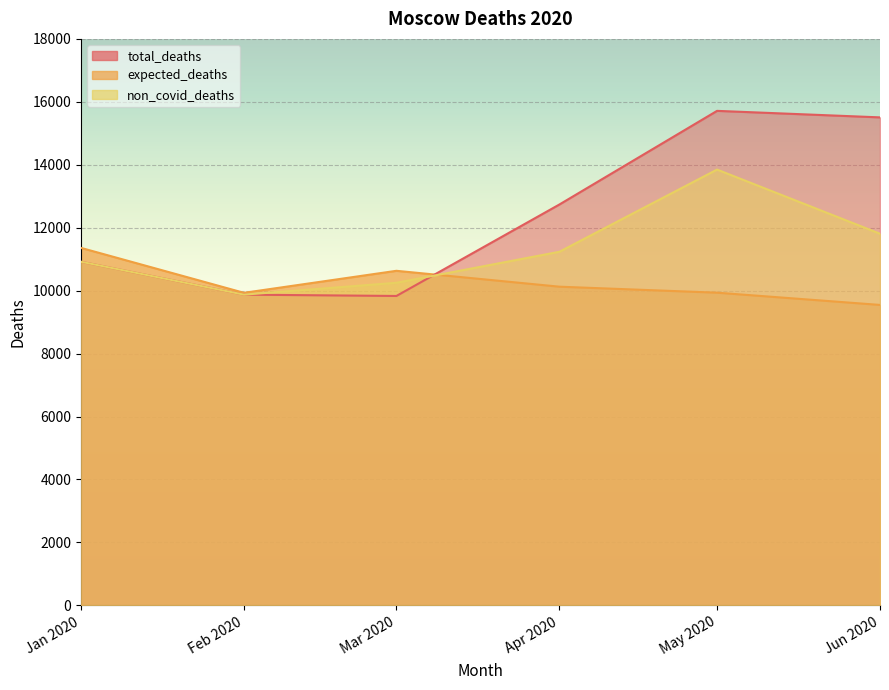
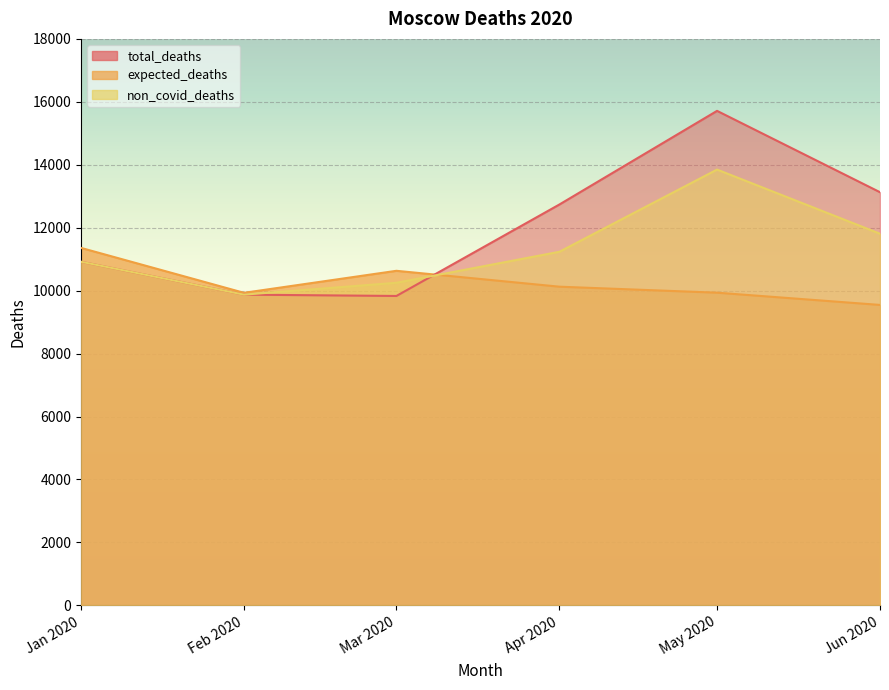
total_deaths, Jun 2020: 15500 -> 13100
